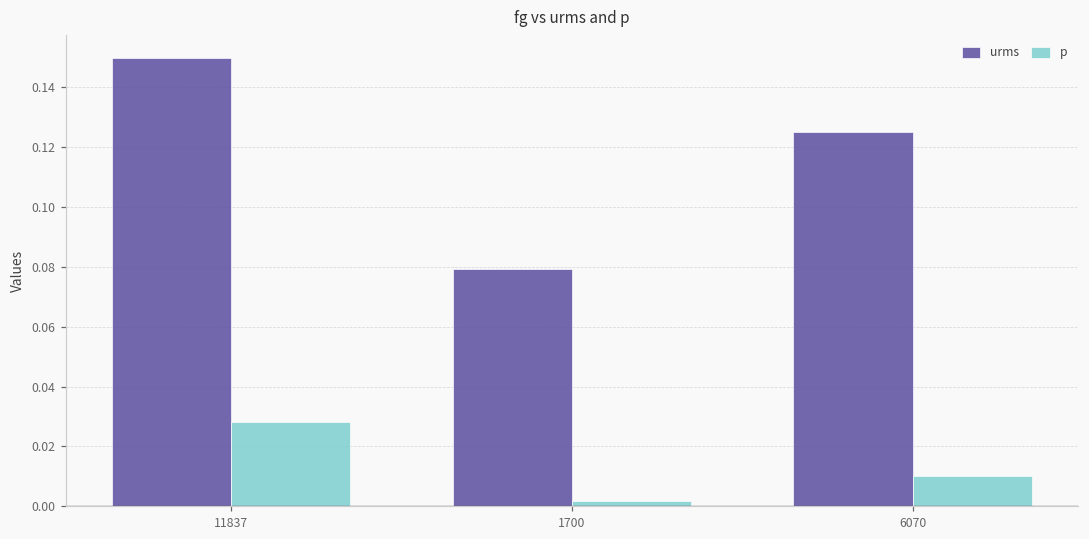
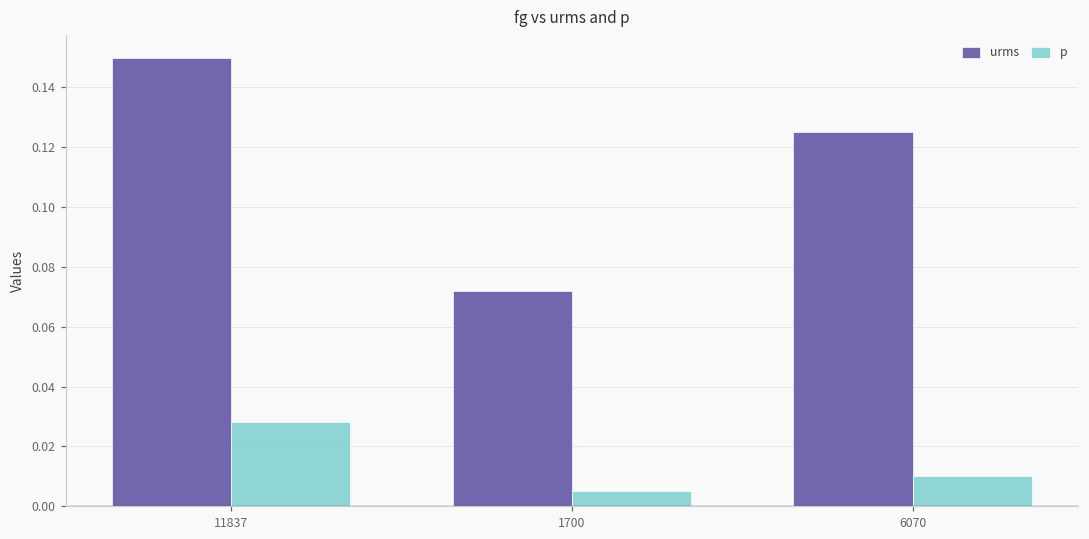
urms, 1700: 0.079 -> 0.072
p, 1700: 0.002 -> 0.005
